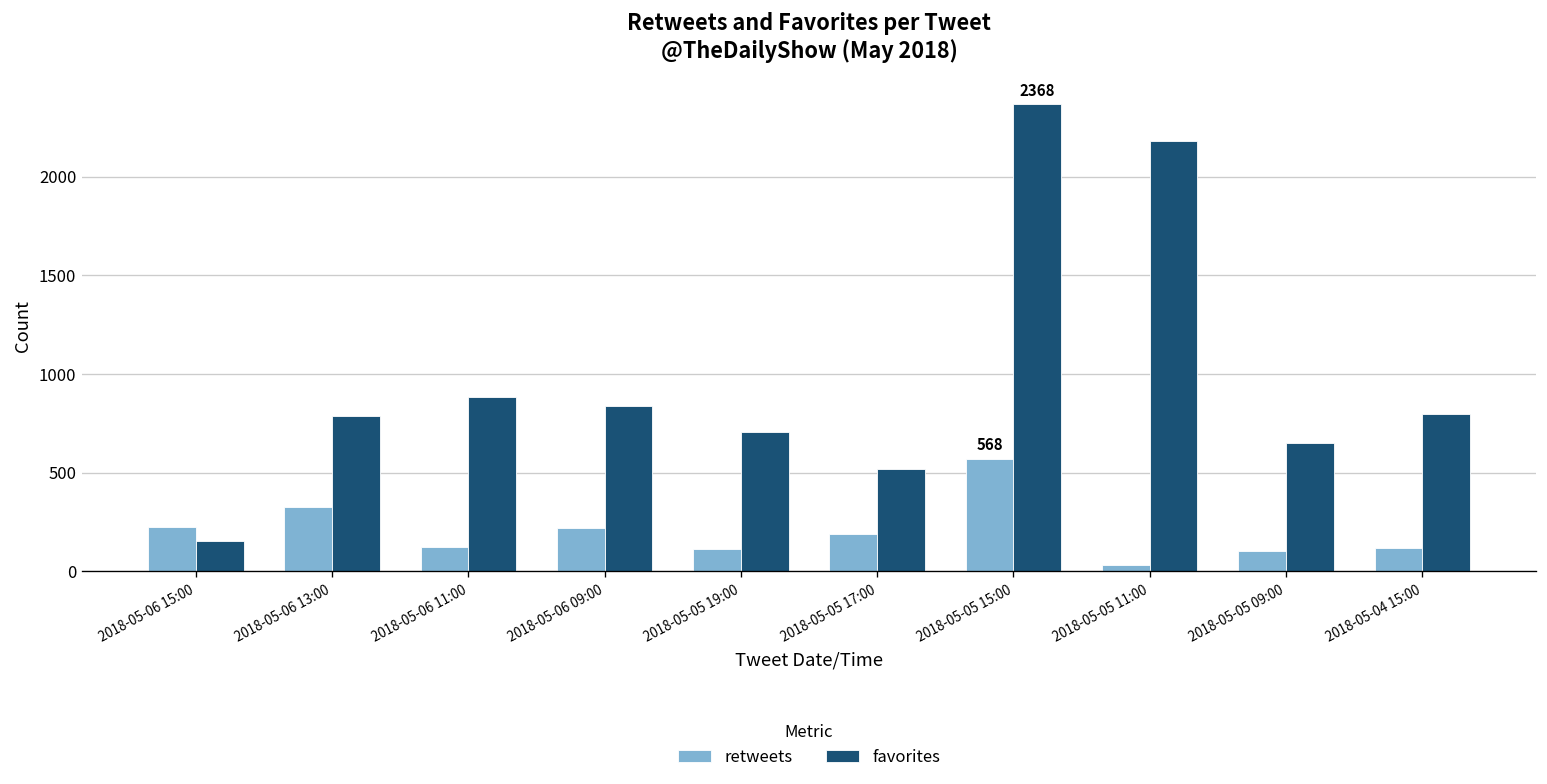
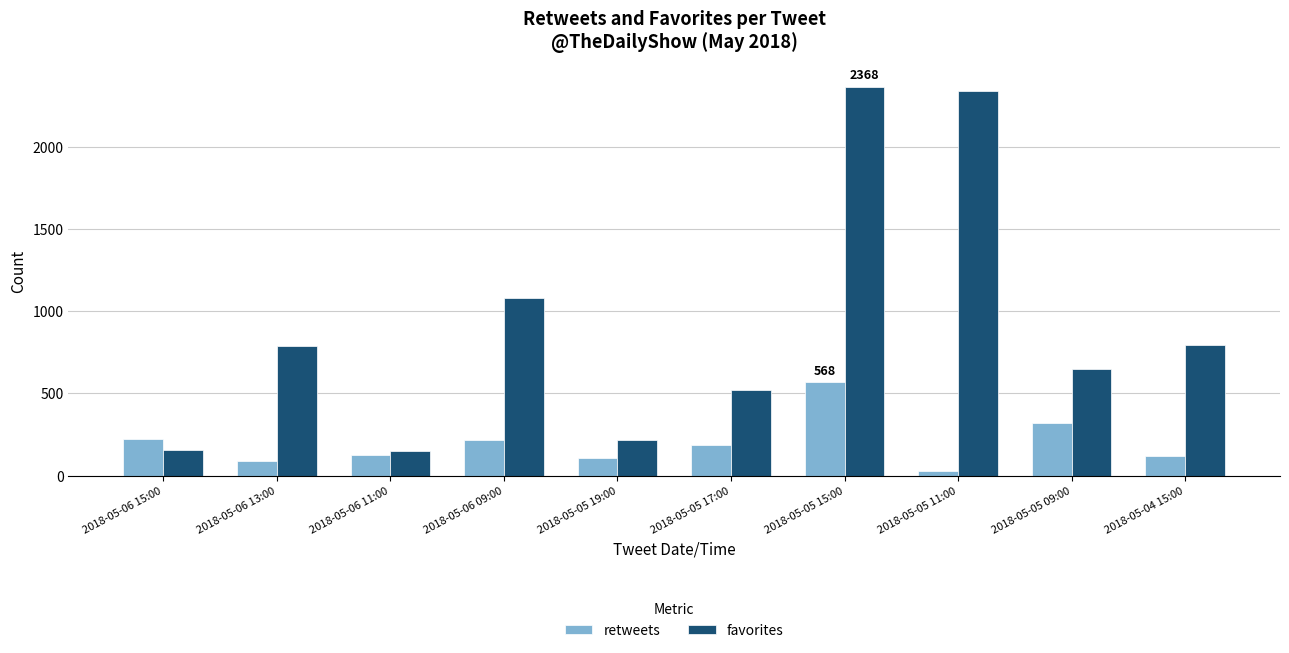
retweets, 2018-05-06 13:00: 330 -> 90
favorites, 2018-05-06 11:00: 880 -> 150
favorites, 2018-05-06 09:00: 840 -> 1080
favorites, 2018-05-05 19:00: 710 -> 220
favorites, 2018-05-05 11:00: 2180 -> 2340
retweets, 2018-05-05 09:00: 100 -> 320
